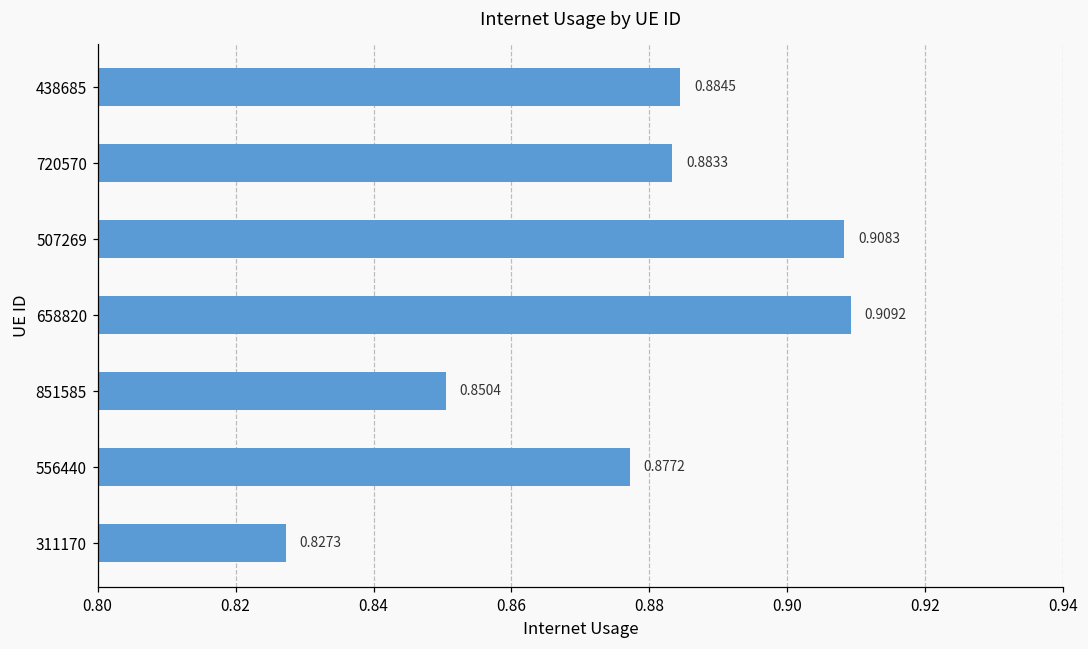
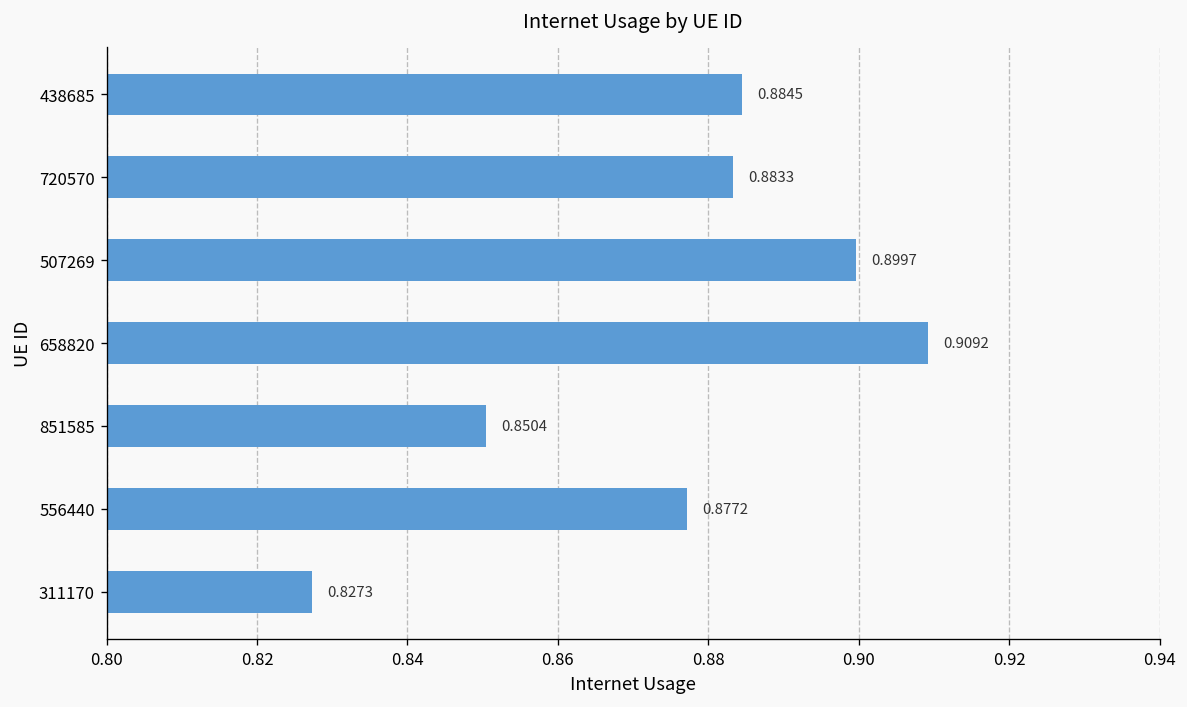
507269: 0.9083 -> 0.8997
